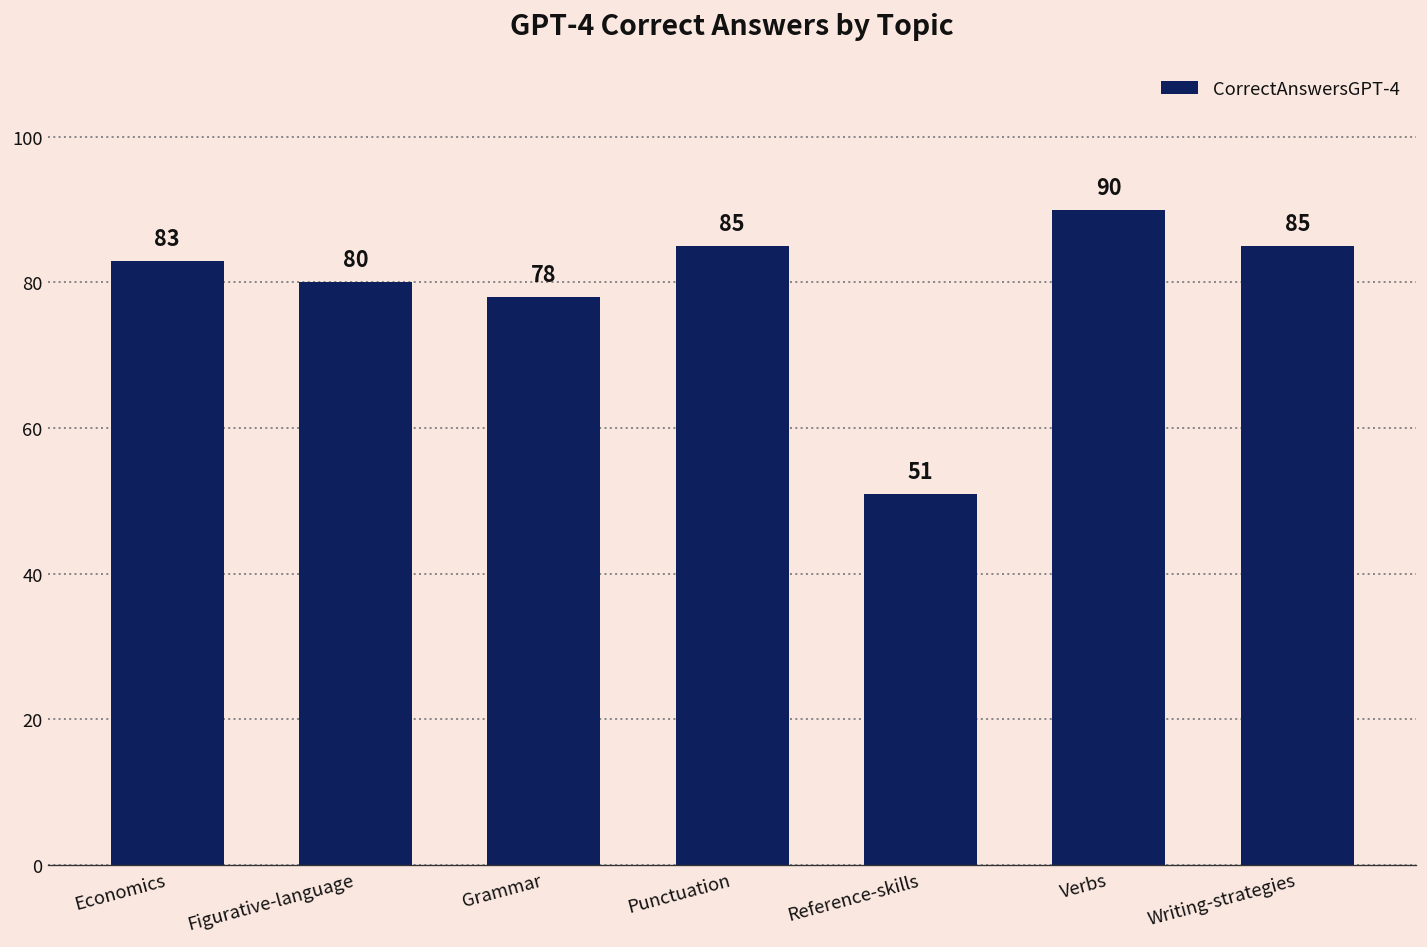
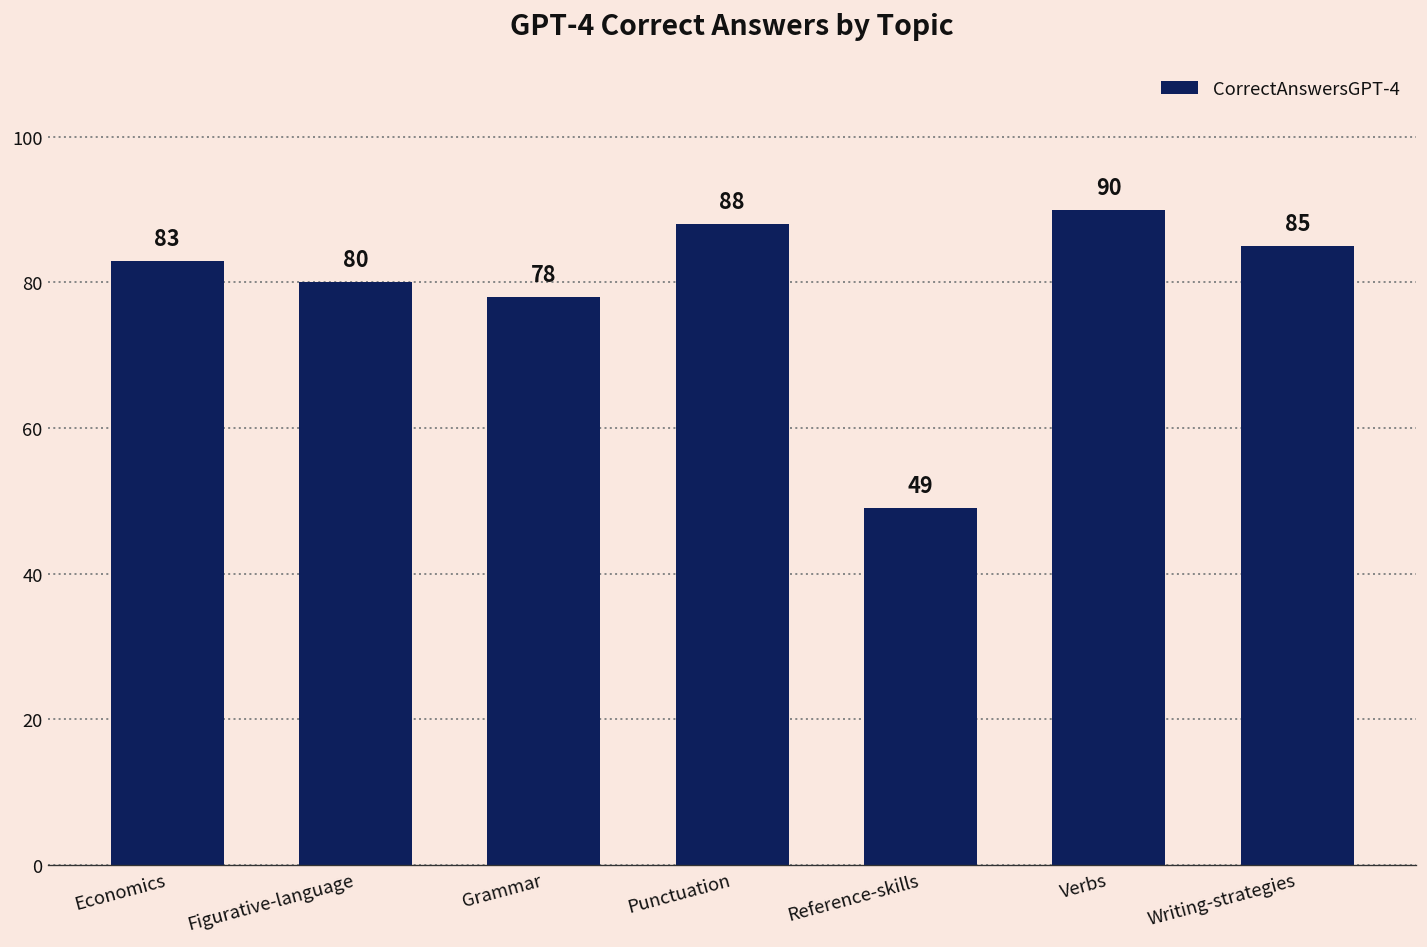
Punctuation: 85 -> 88
Reference-skills: 51 -> 49
